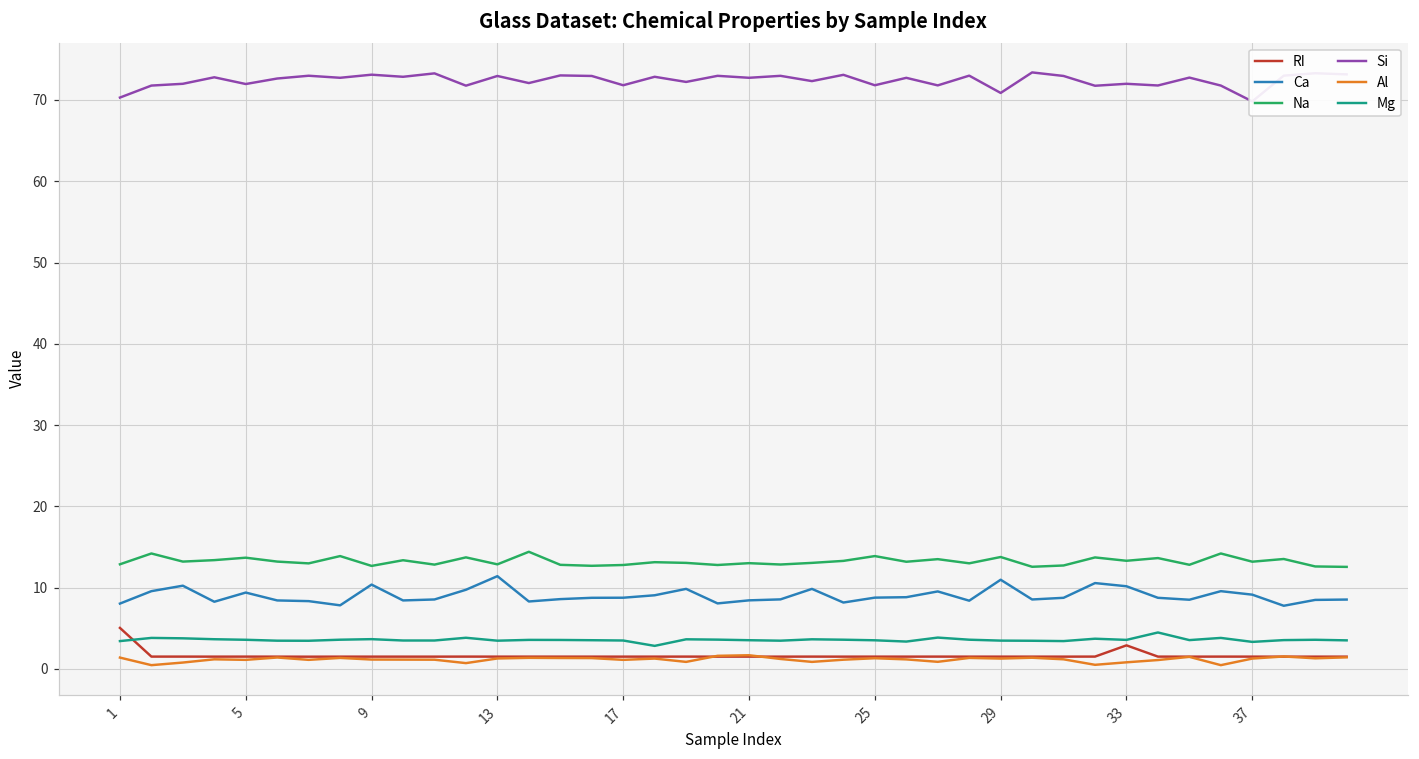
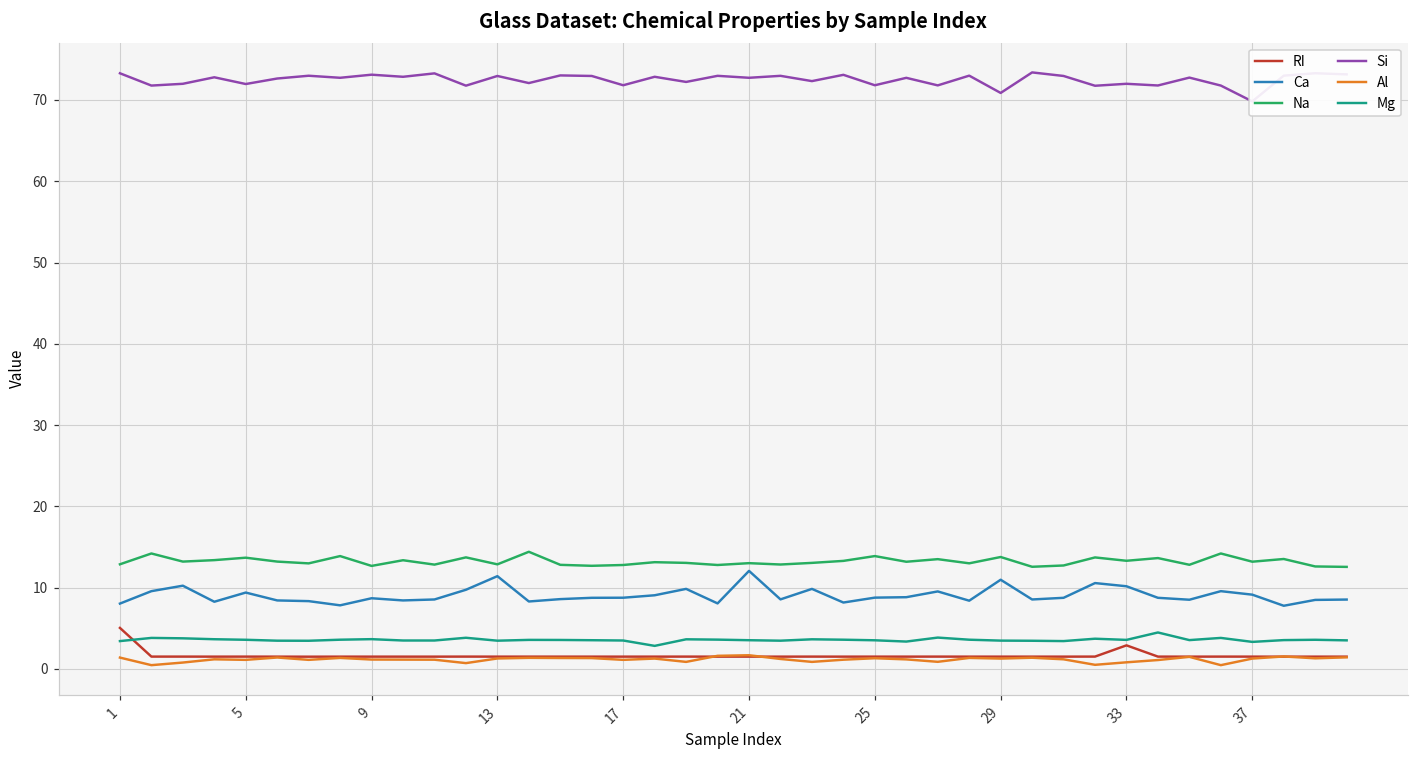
Si, 1: 70 -> 73
Ca, 9: 10 -> 9
Ca, 21: 8 -> 12
